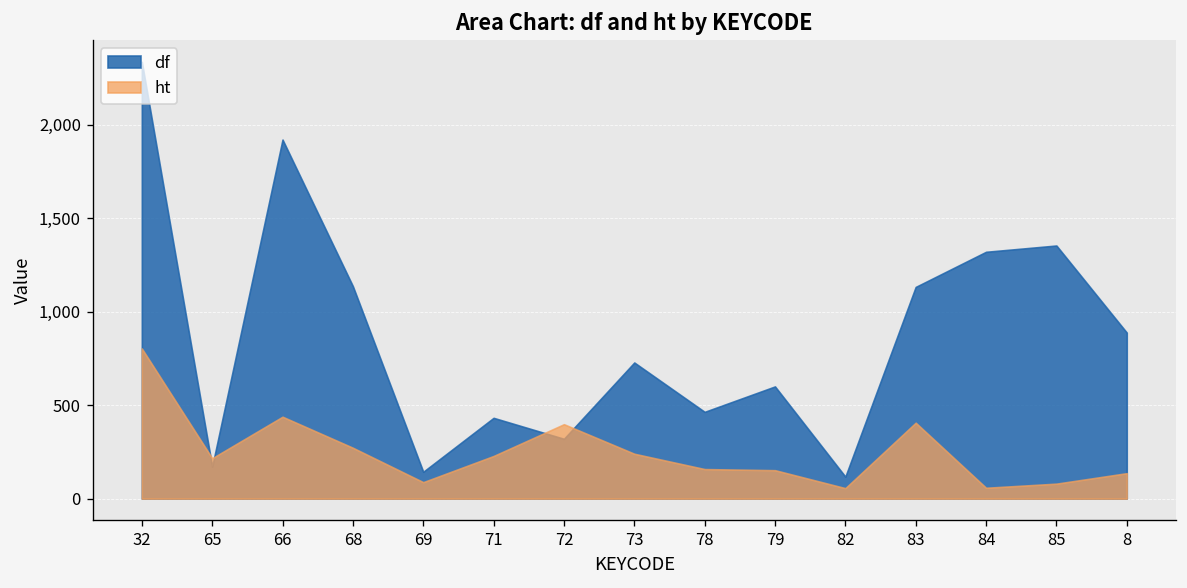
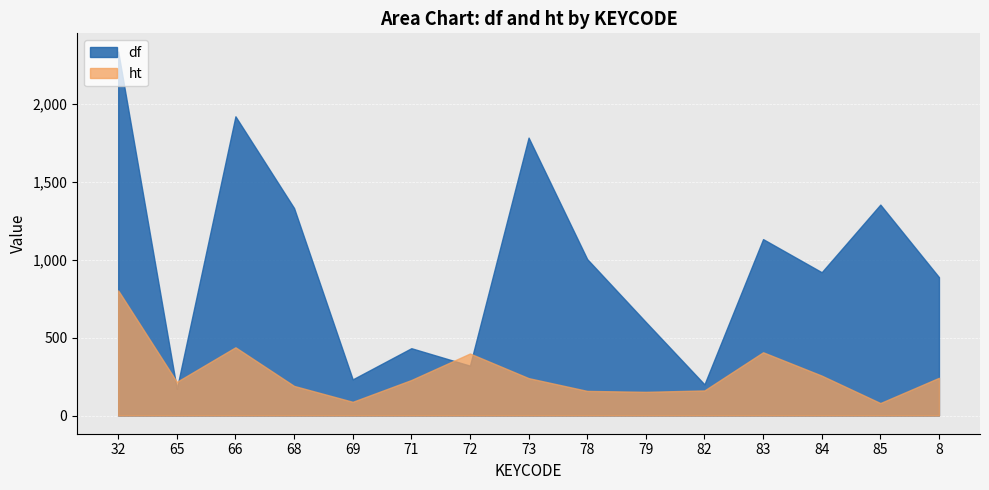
df, 68: 1,140 -> 1,330
ht, 68: 270 -> 190
df, 69: 140 -> 230
df, 73: 730 -> 1,780
df, 78: 460 -> 1,000
df, 82: 120 -> 200
ht, 82: 60 -> 160
df, 84: 1,320 -> 920
ht, 84: 60 -> 260
ht, 8: 140 -> 240
